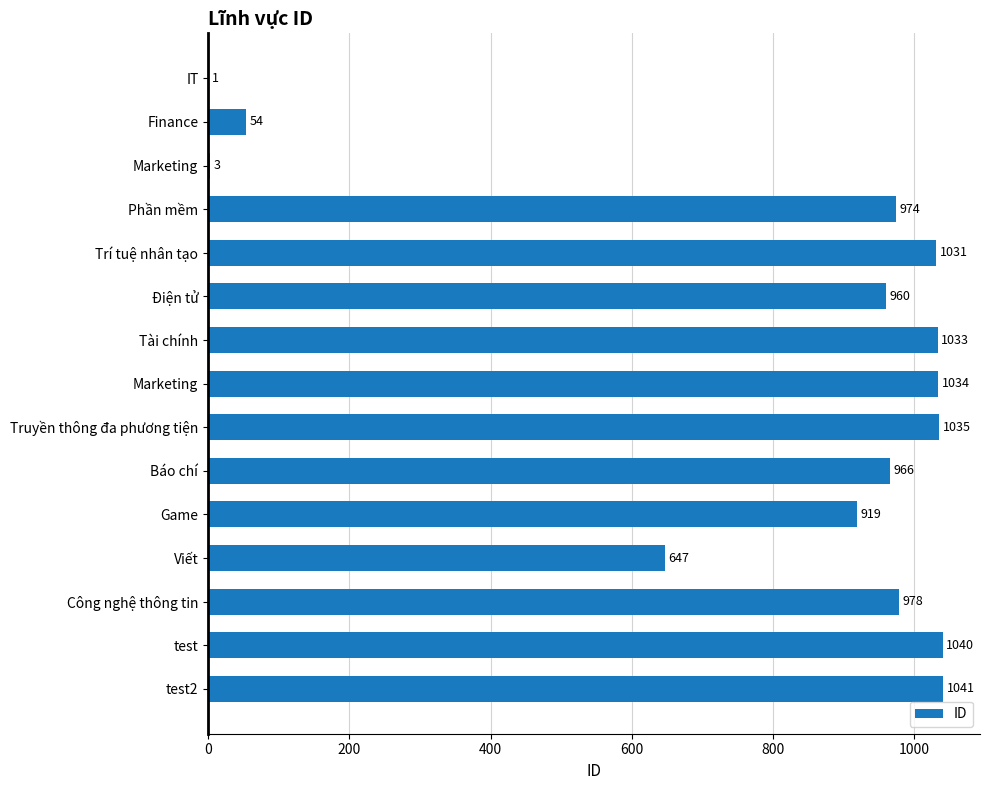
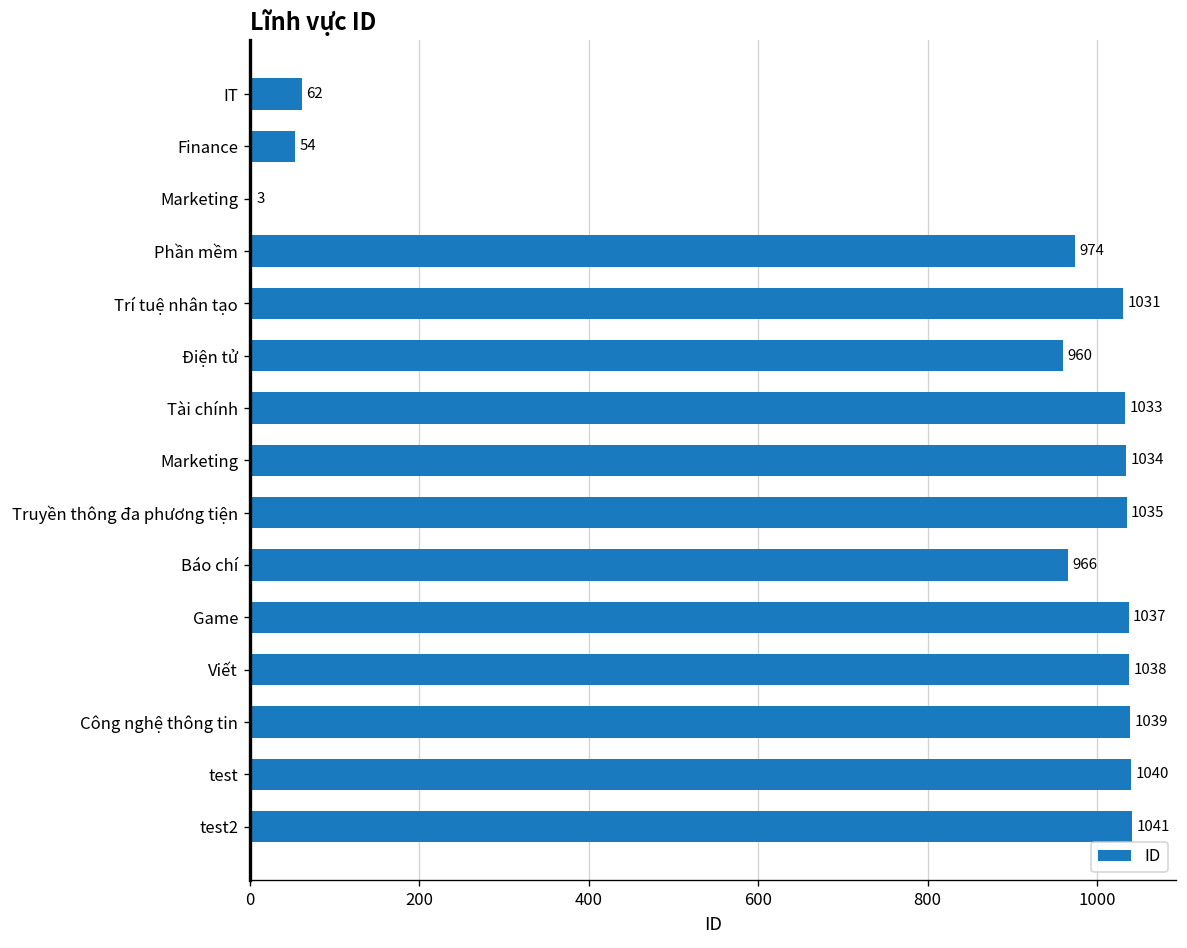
IT: 1 -> 62
Game: 919 -> 1037
Viết: 647 -> 1038
Công nghệ thông tin: 978 -> 1039
